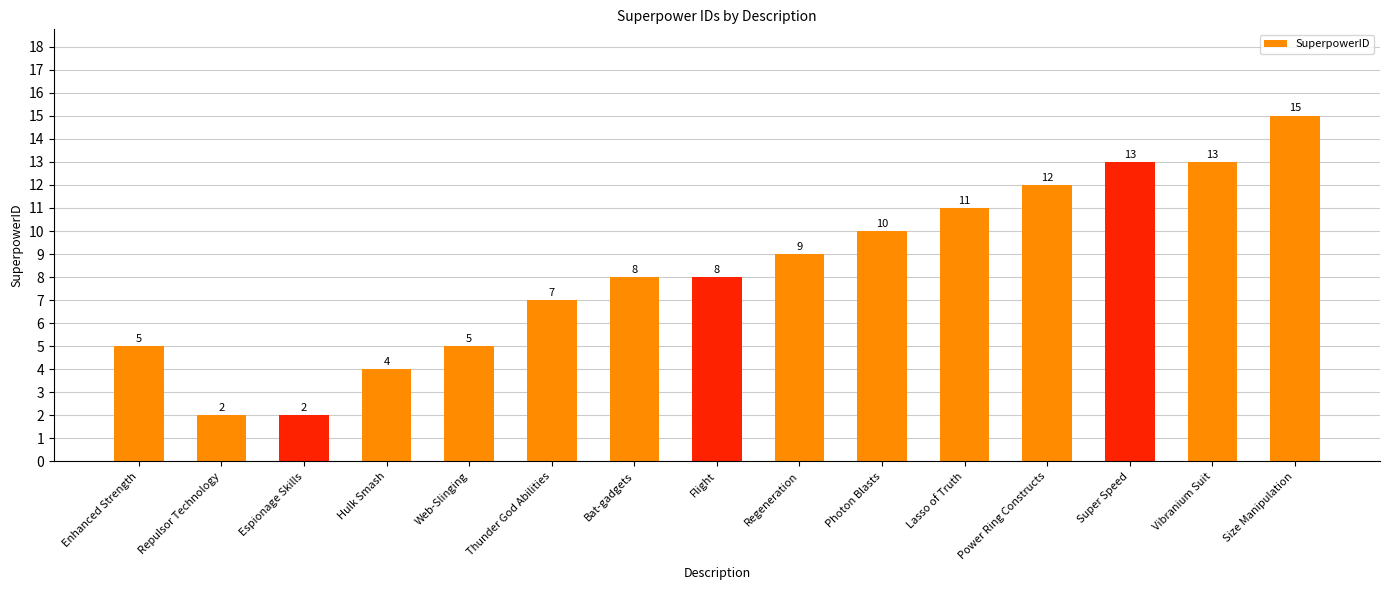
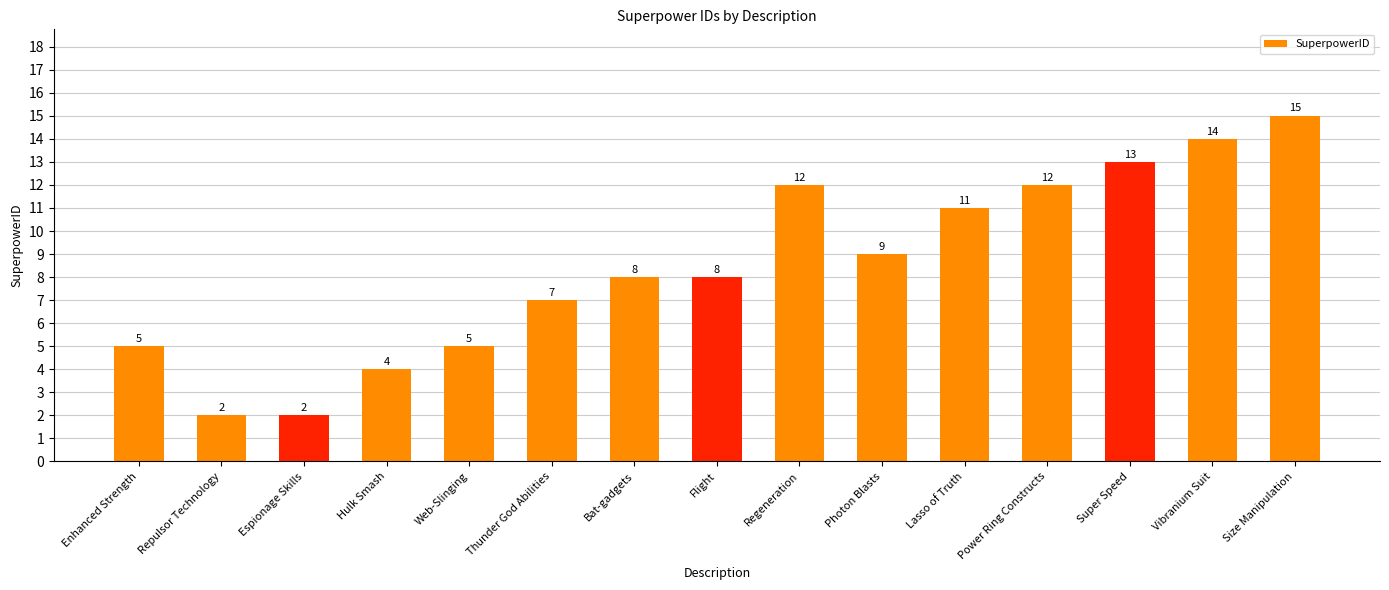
Regeneration: 9 -> 12
Photon Blasts: 10 -> 9
Vibranium Suit: 13 -> 14
